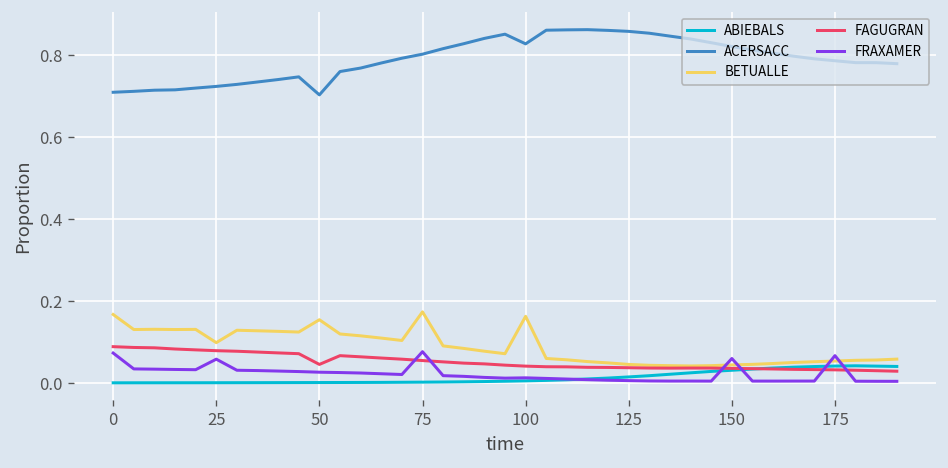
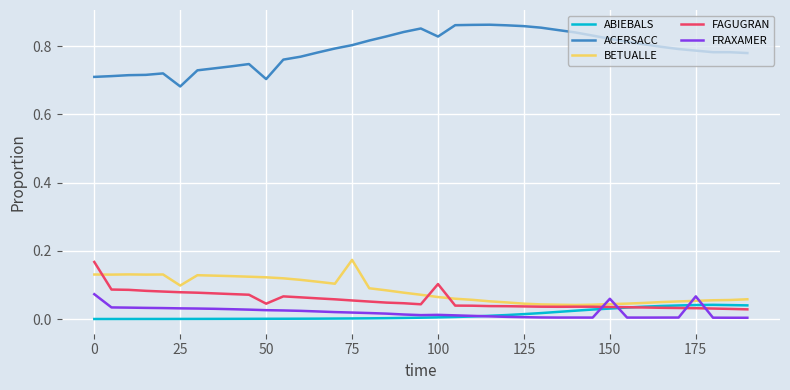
BETUALLE, 0: 0.17 -> 0.13
FAGUGRAN, 0: 0.09 -> 0.17
ACERSACC, 25: 0.72 -> 0.68
FRAXAMER, 25: 0.06 -> 0.03
BETUALLE, 50: 0.15 -> 0.12
FRAXAMER, 75: 0.08 -> 0.02
BETUALLE, 100: 0.16 -> 0.07
FAGUGRAN, 100: 0.04 -> 0.10
